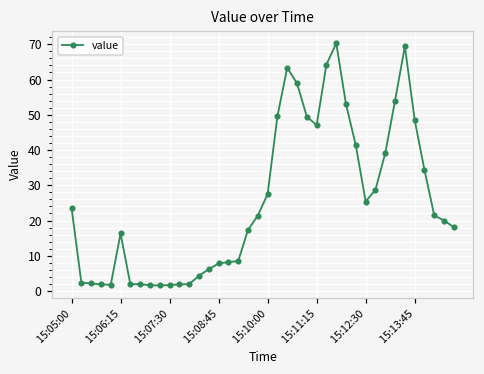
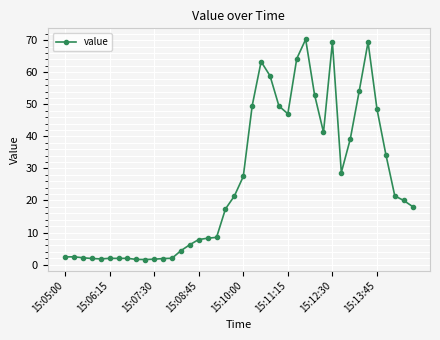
15:05:00: 24 -> 2
15:06:15: 16 -> 2
15:12:30: 25 -> 69
